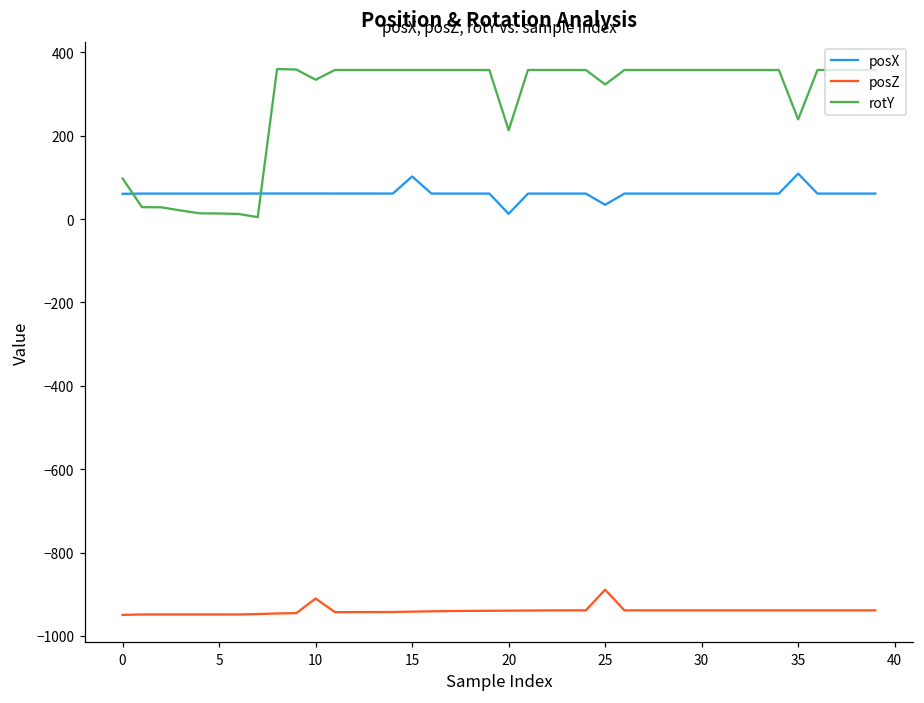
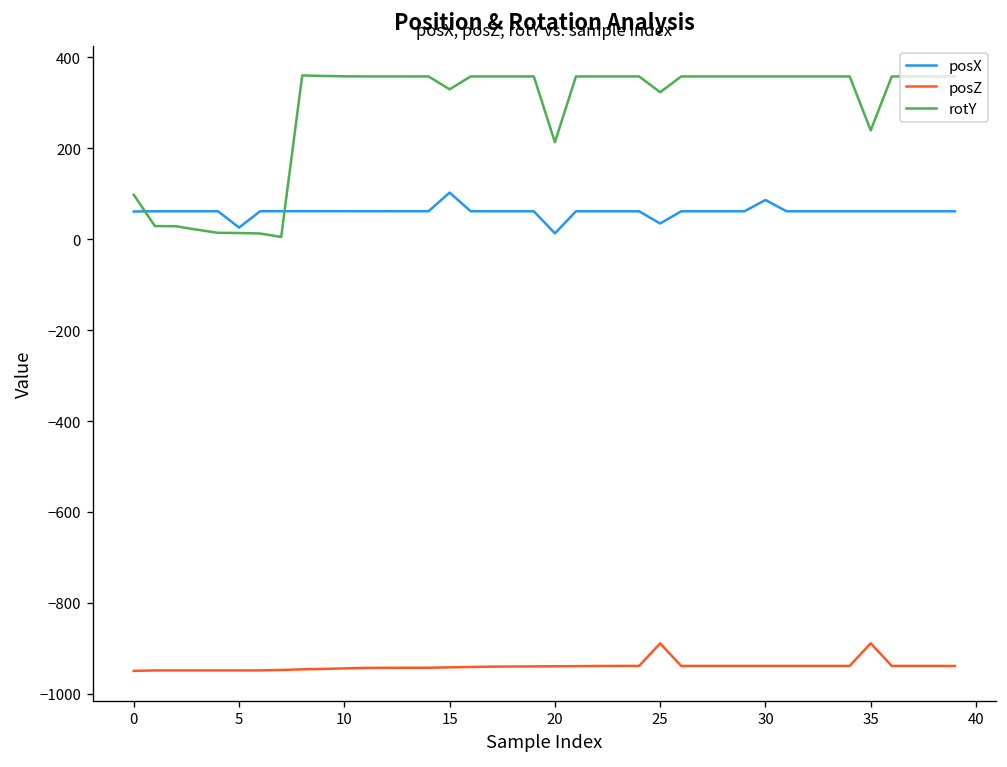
posX, 5: 60 -> 30
posZ, 10: -910 -> -940
rotY, 10: 330 -> 360
rotY, 15: 360 -> 330
posX, 30: 60 -> 90
posX, 35: 110 -> 60
posZ, 35: -940 -> -890
